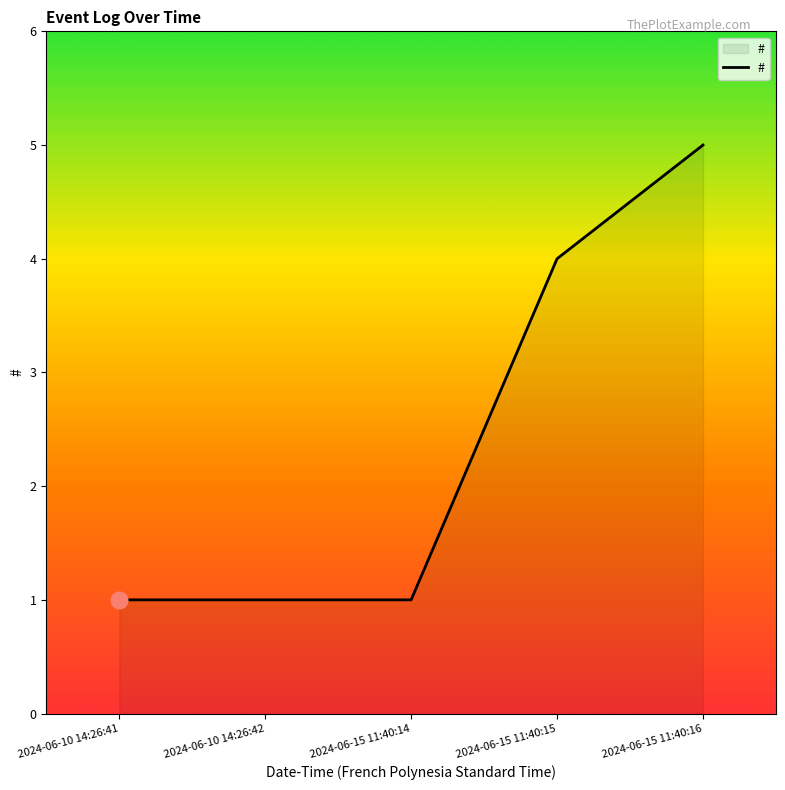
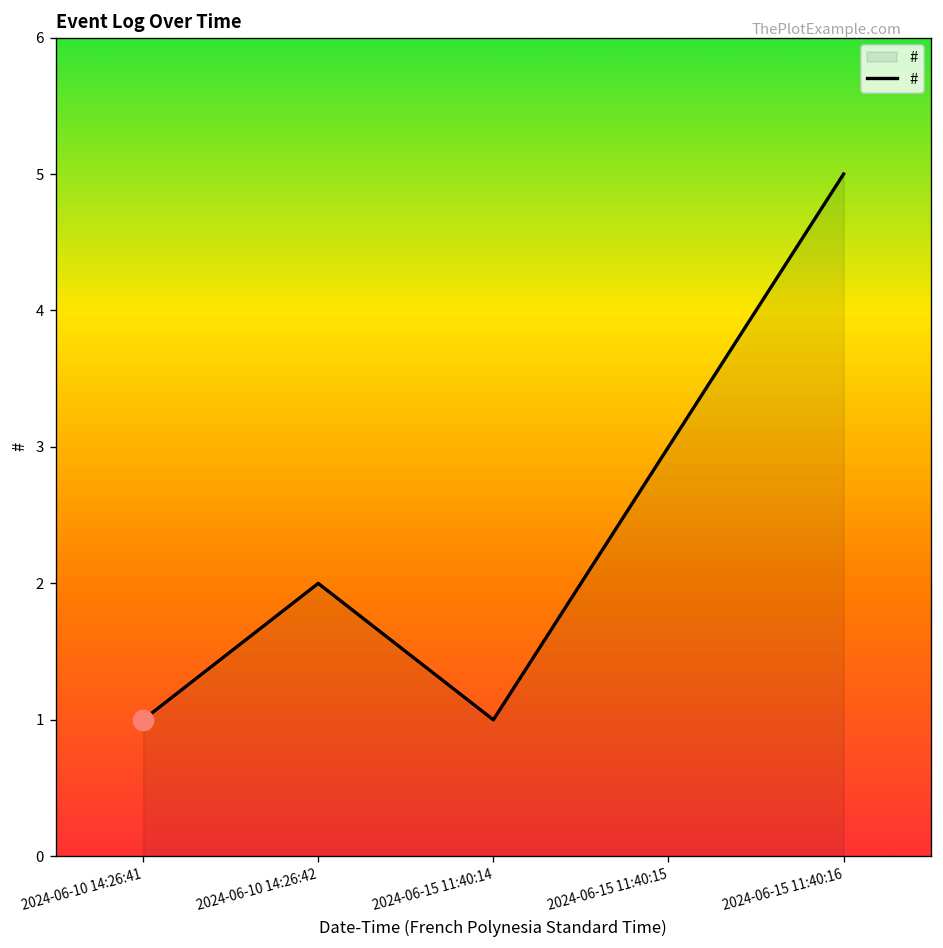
#, 2024-06-10 14:26:42: 1 -> 2
#, 2024-06-15 11:40:15: 4 -> 3
